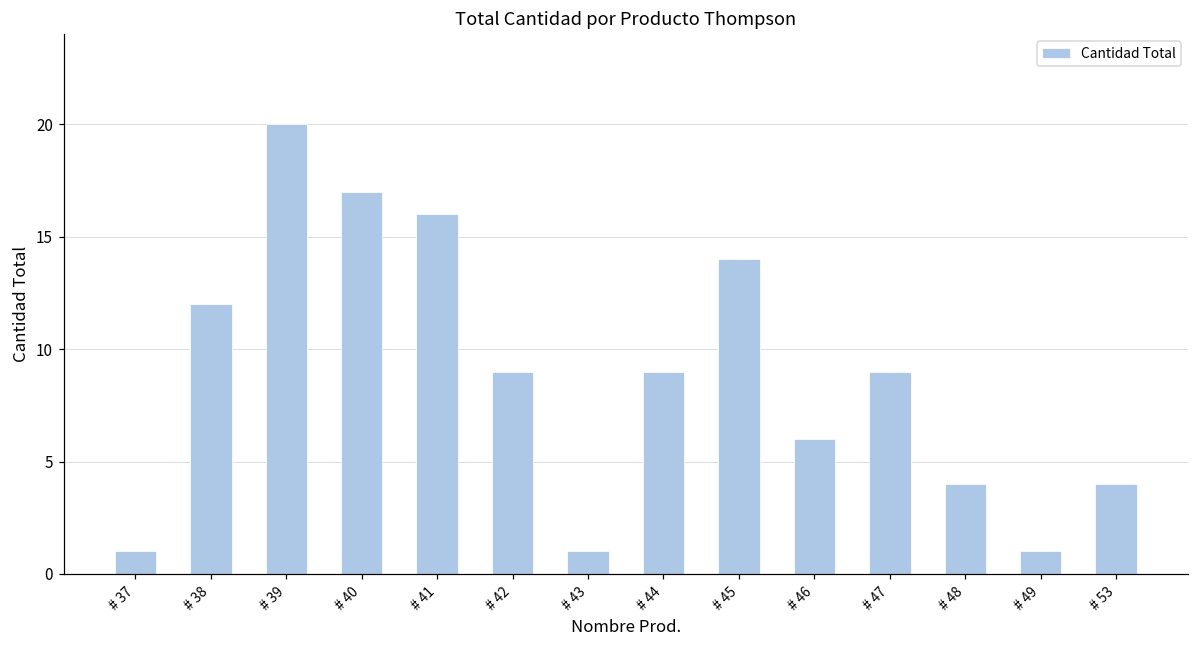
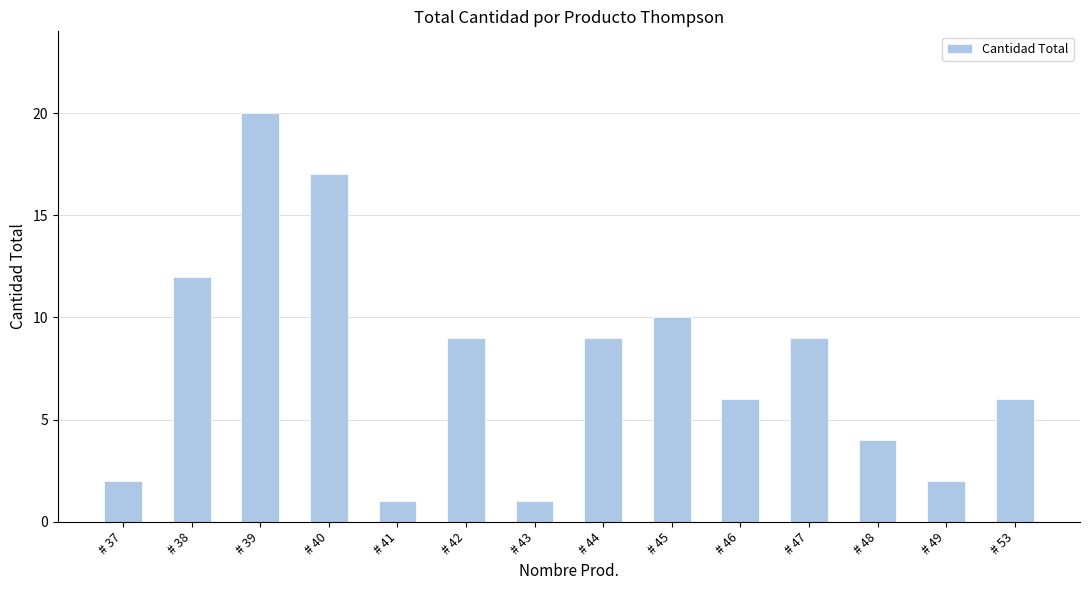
# 37: 1 -> 2
# 41: 16 -> 1
# 45: 14 -> 10
# 49: 1 -> 2
# 53: 4 -> 6
